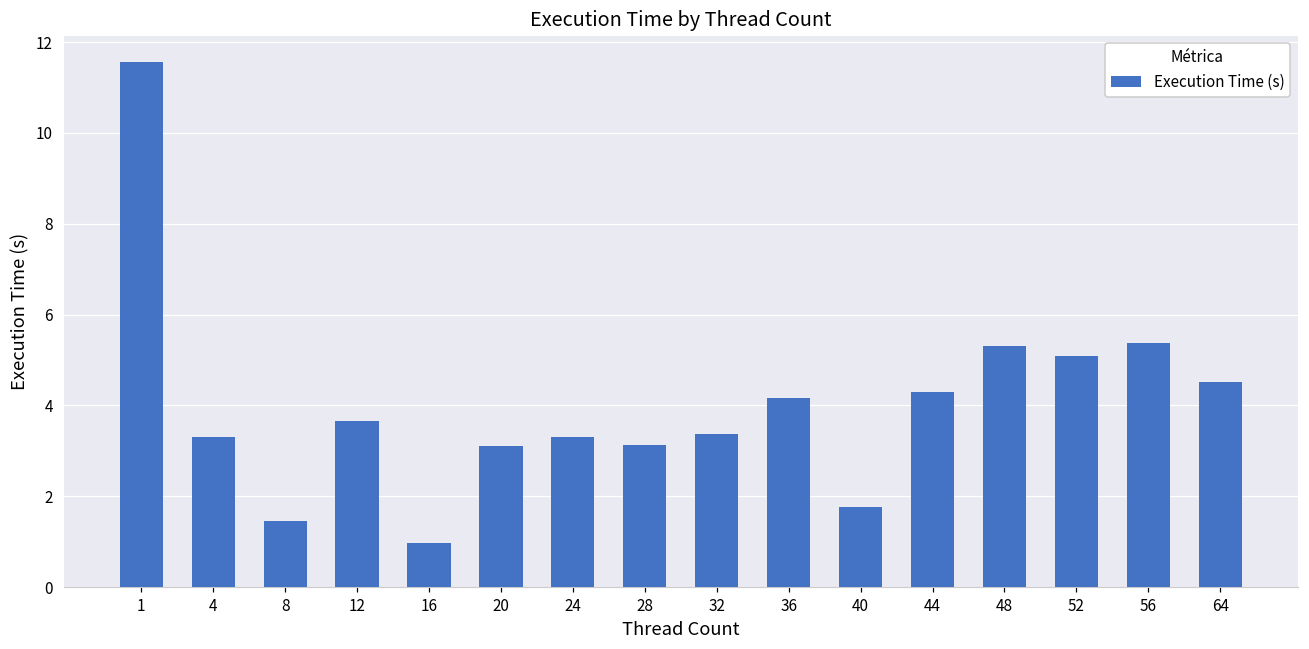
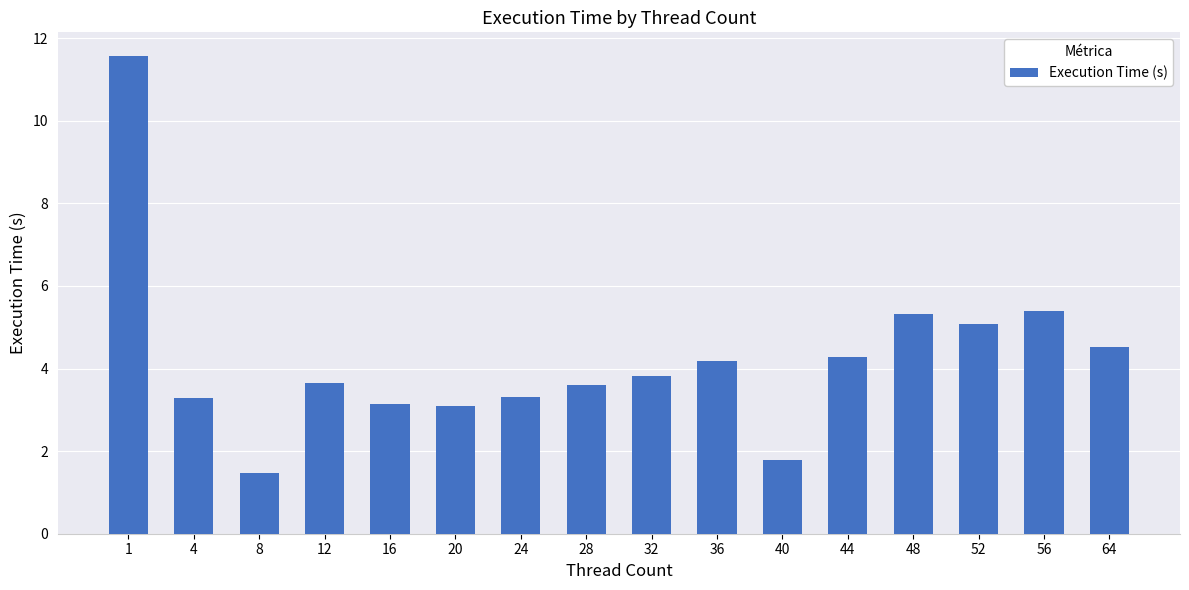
16: 1.0 -> 3.2
28: 3.1 -> 3.6
32: 3.4 -> 3.8
